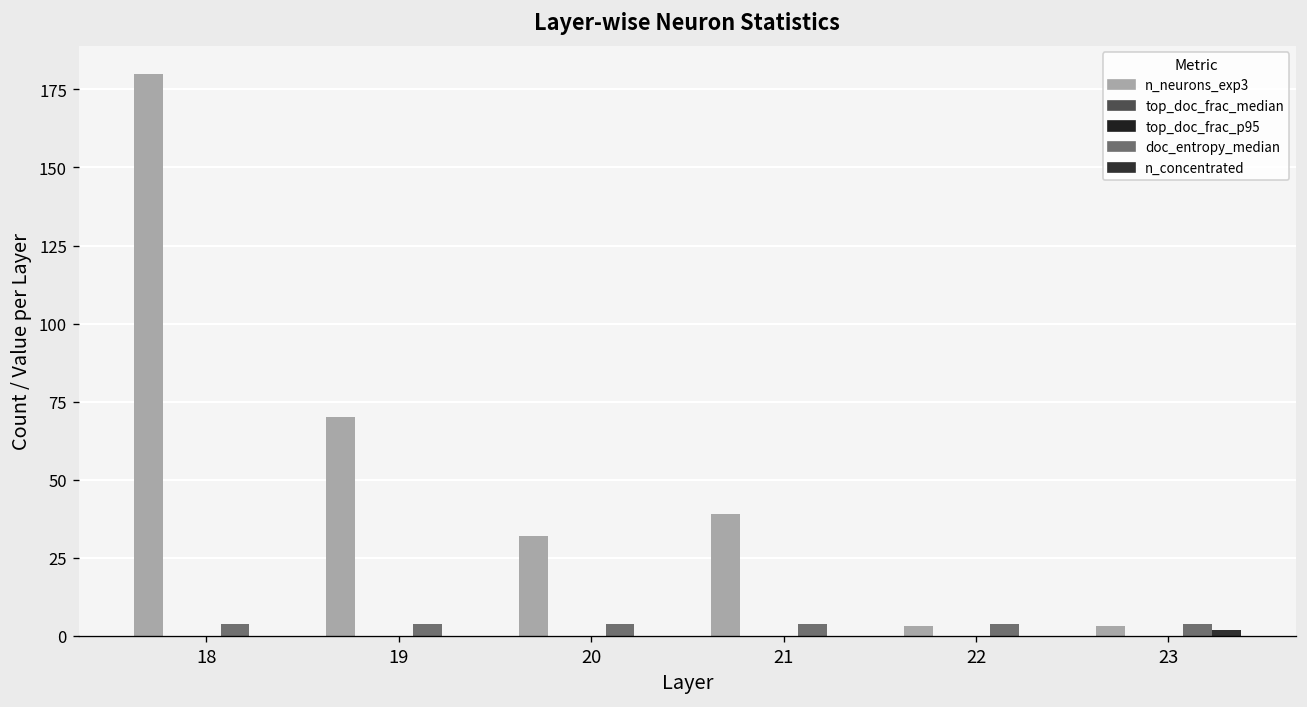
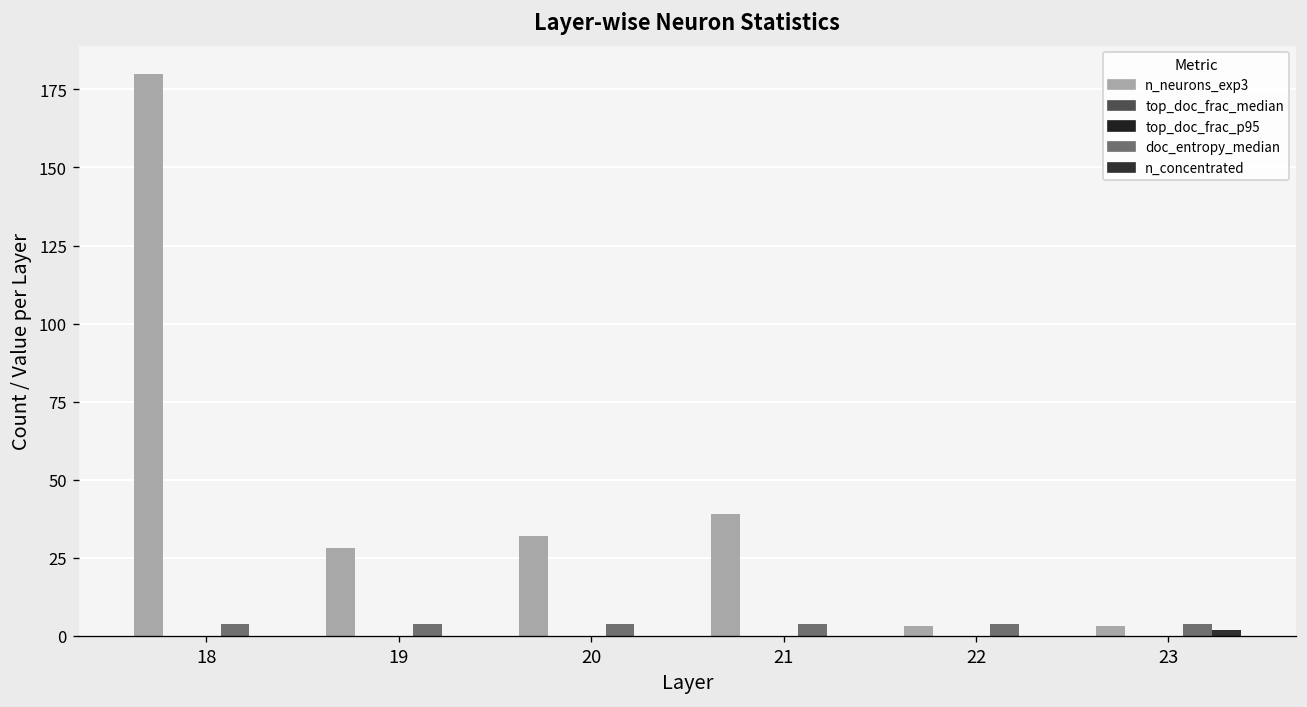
n_neurons_exp3, 19: 70 -> 28
